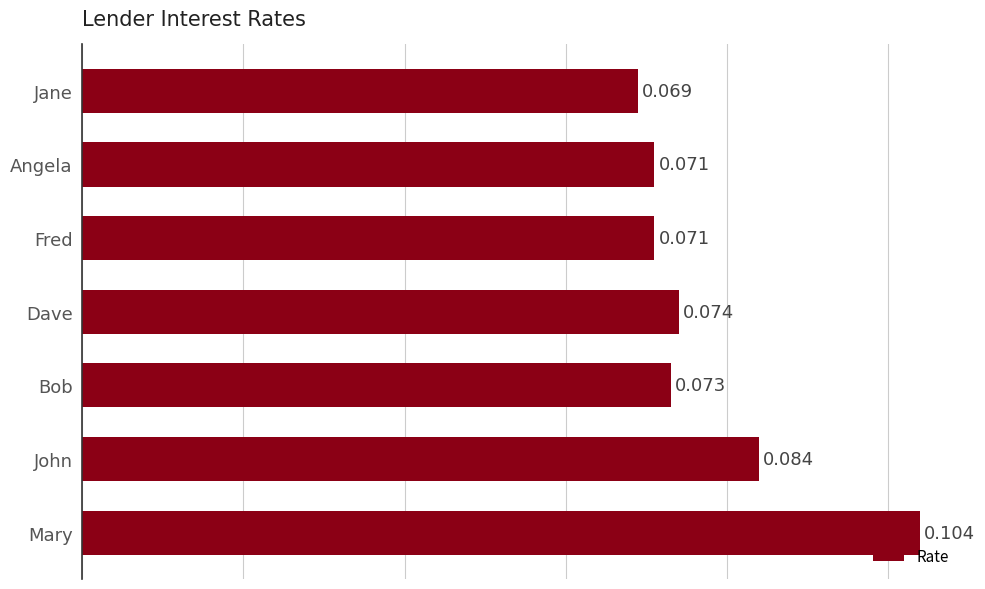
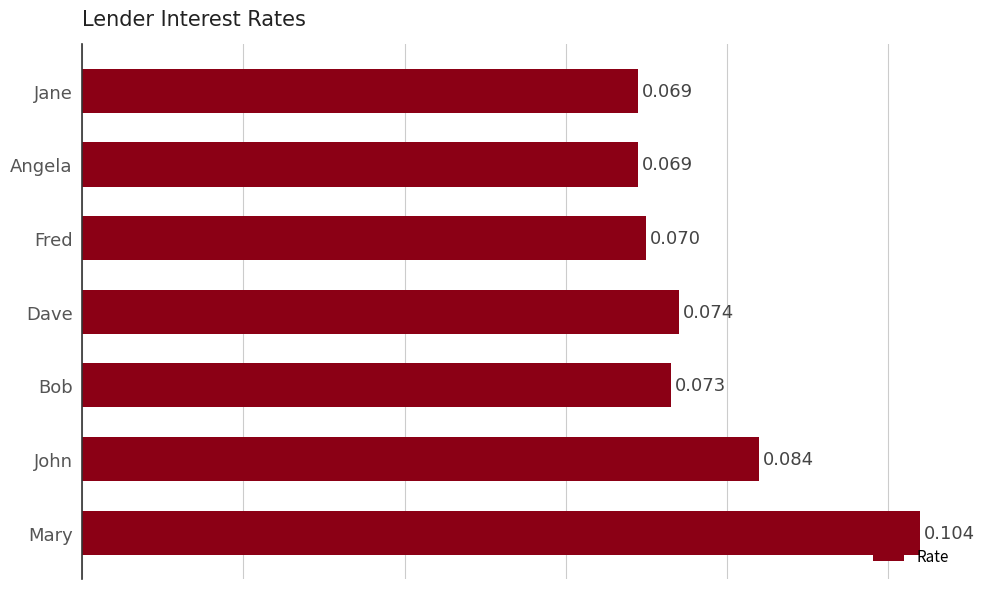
Angela: 0.071 -> 0.069
Fred: 0.071 -> 0.070
